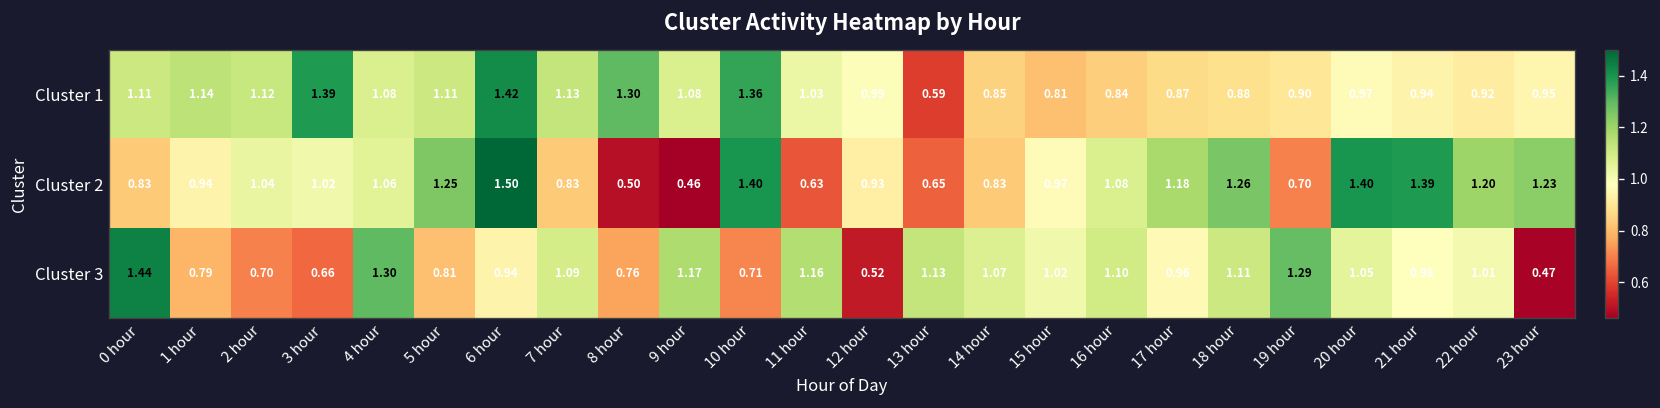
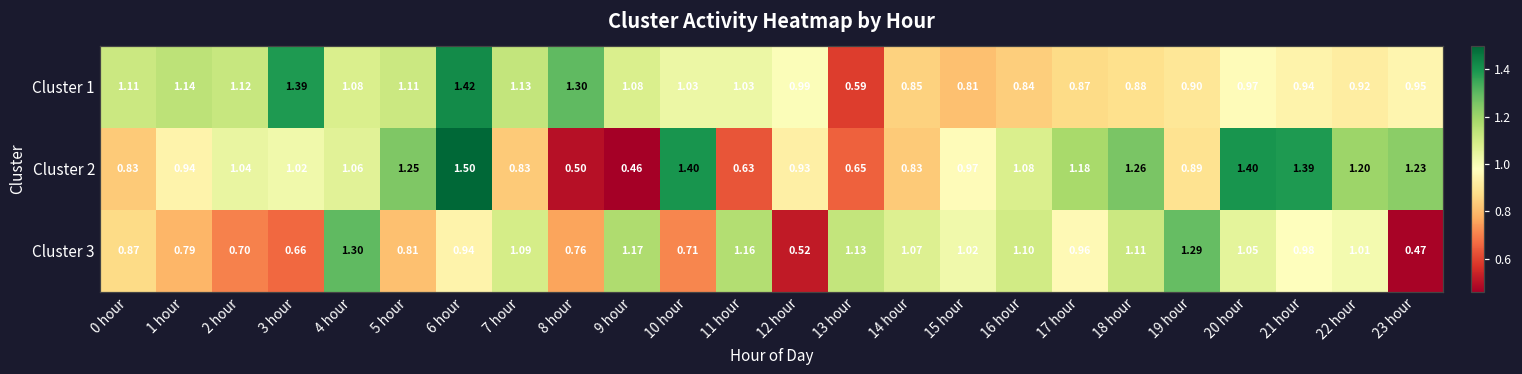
Cluster 1, 10 hour: 1.36 -> 1.03
Cluster 2, 19 hour: 0.70 -> 0.89
Cluster 3, 0 hour: 1.44 -> 0.87
